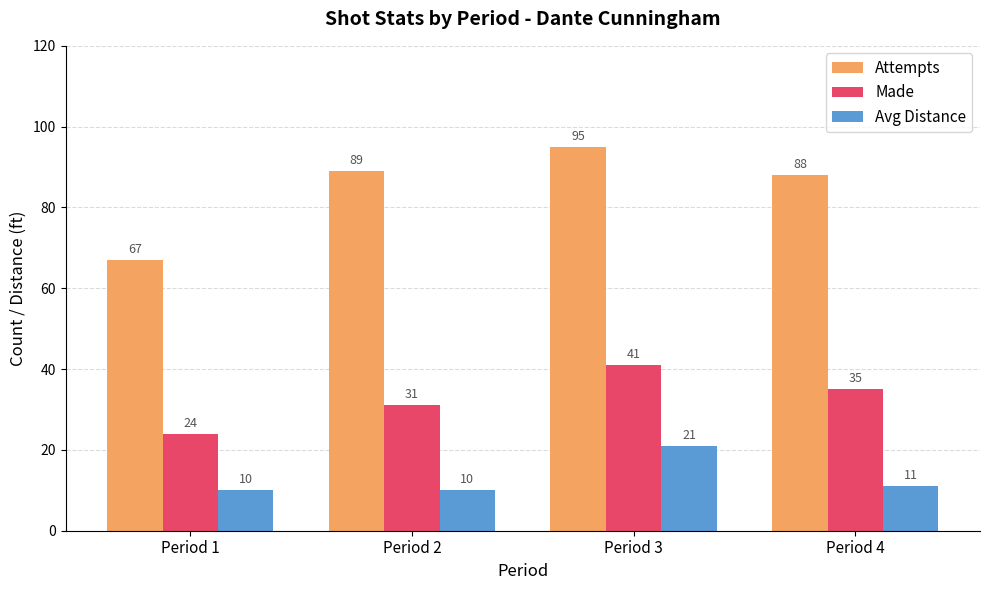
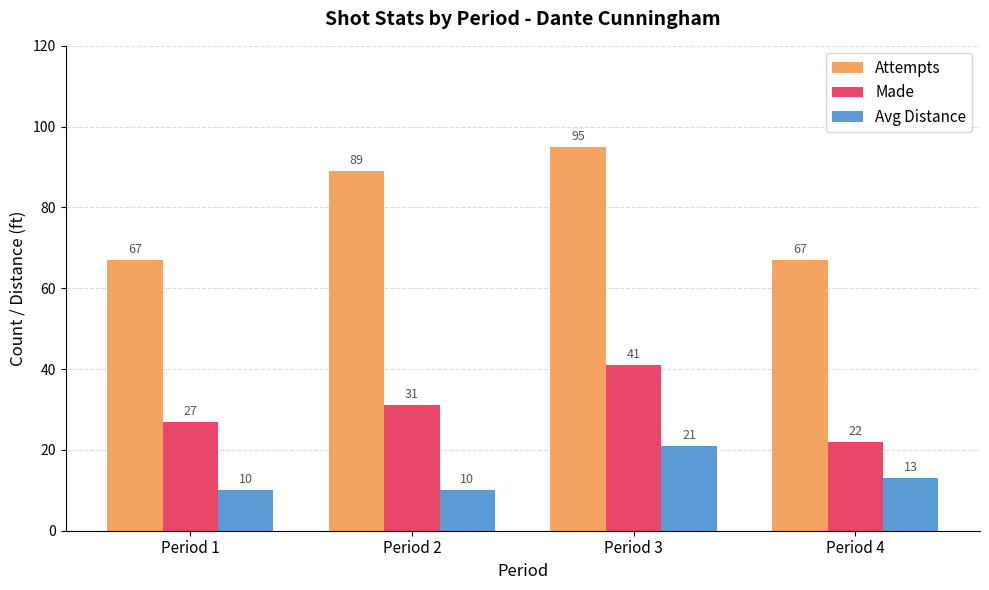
Made, Period 1: 24 -> 27
Attempts, Period 4: 88 -> 67
Made, Period 4: 35 -> 22
Avg Distance, Period 4: 11 -> 13
